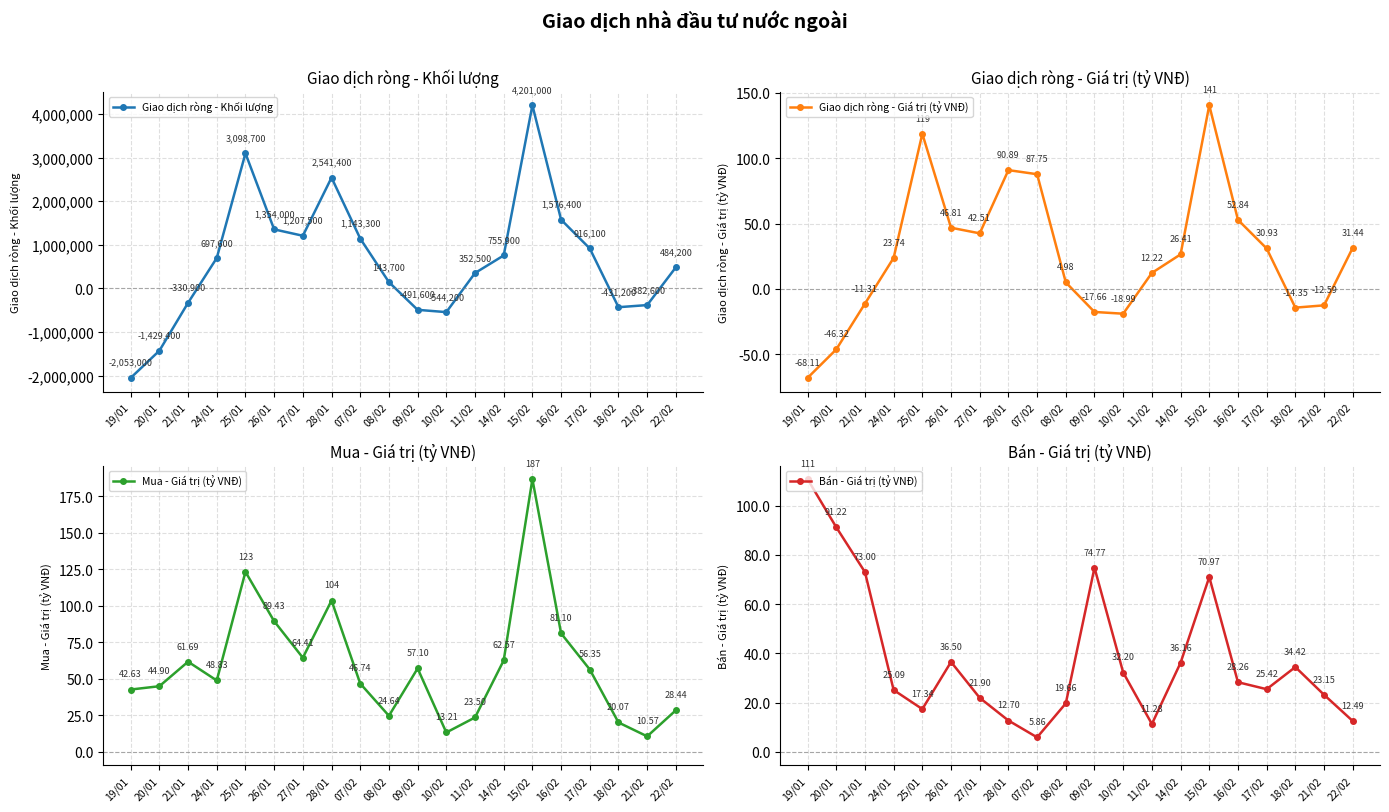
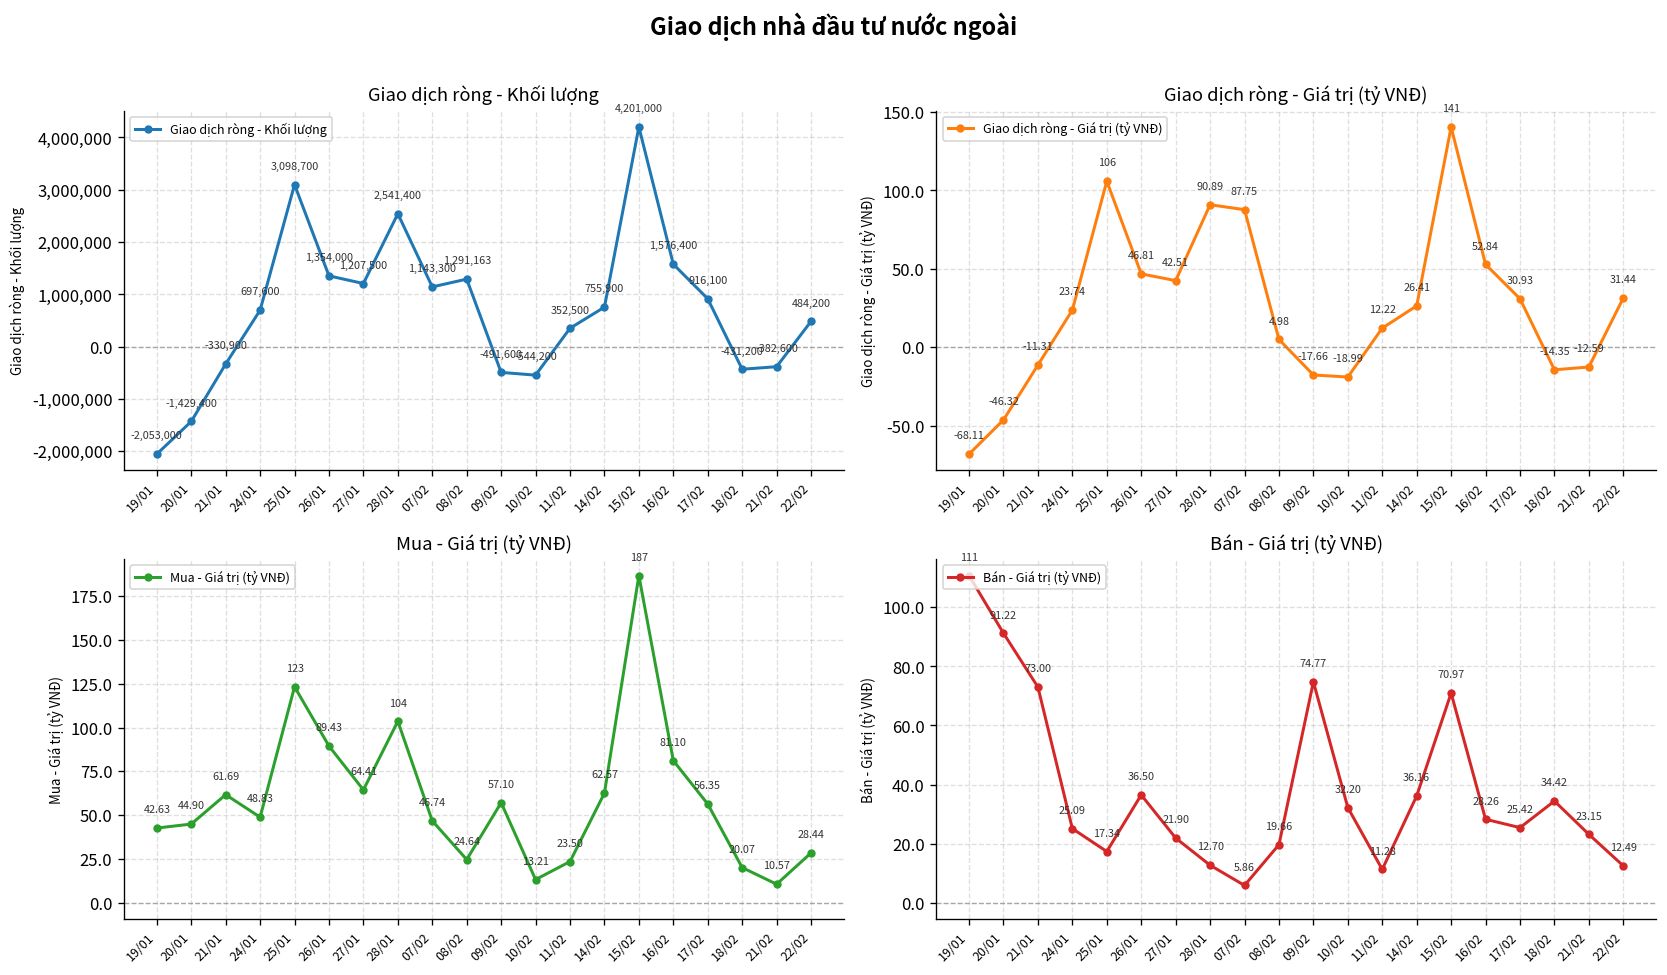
Giao dịch ròng - Khối lượng, 08/02: 143,700 -> 1,291,163
Giao dịch ròng - Giá trị (tỷ VNĐ), 25/01: 119 -> 106
